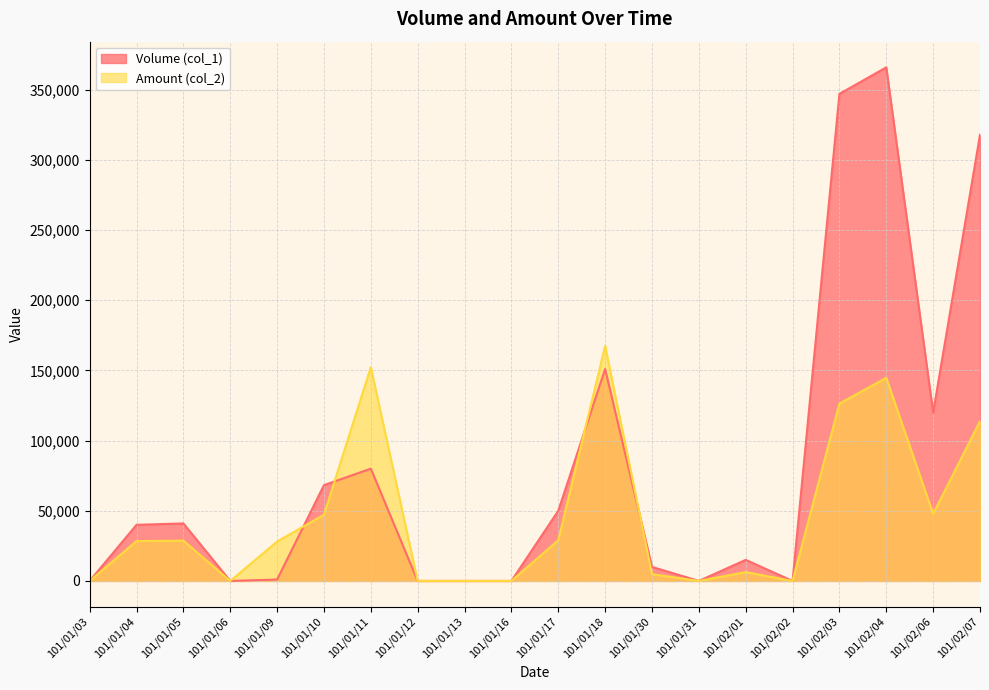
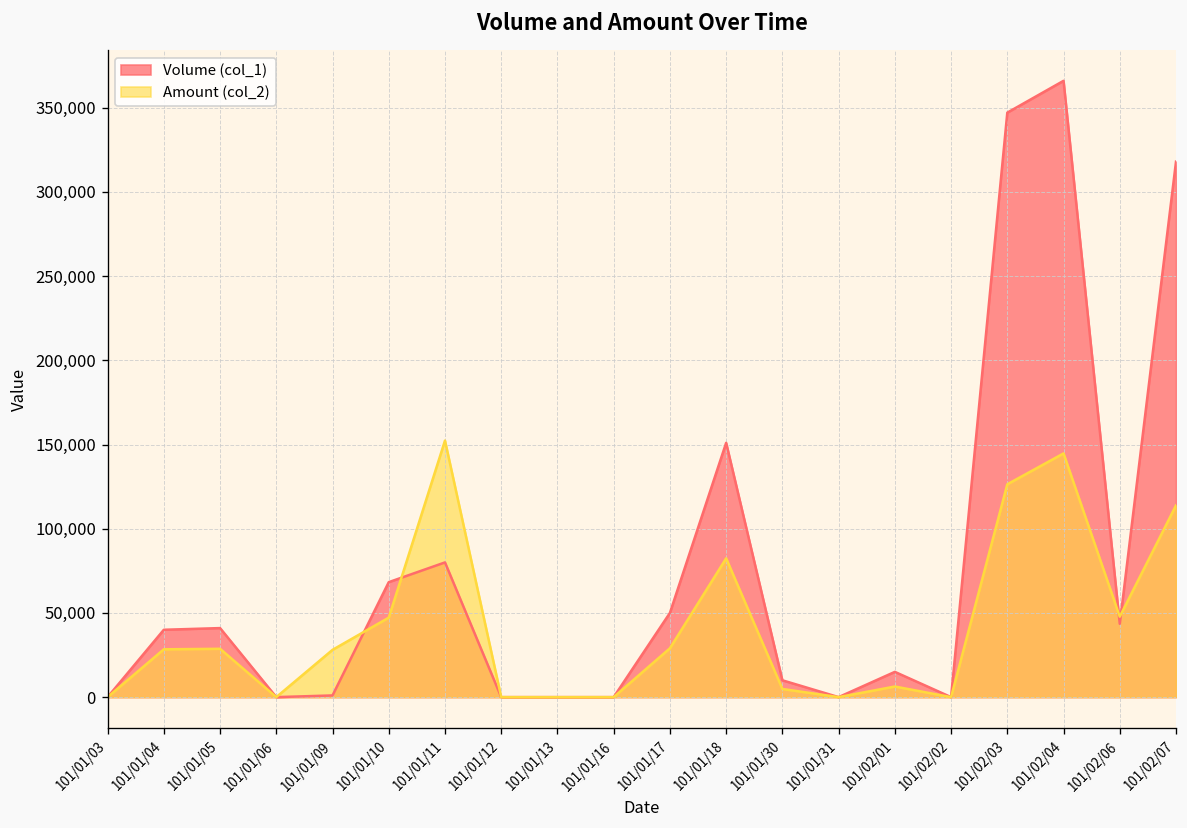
Amount (col_2), 101/01/18: 168,000 -> 82,000
Volume (col_1), 101/02/06: 120,000 -> 44,000
